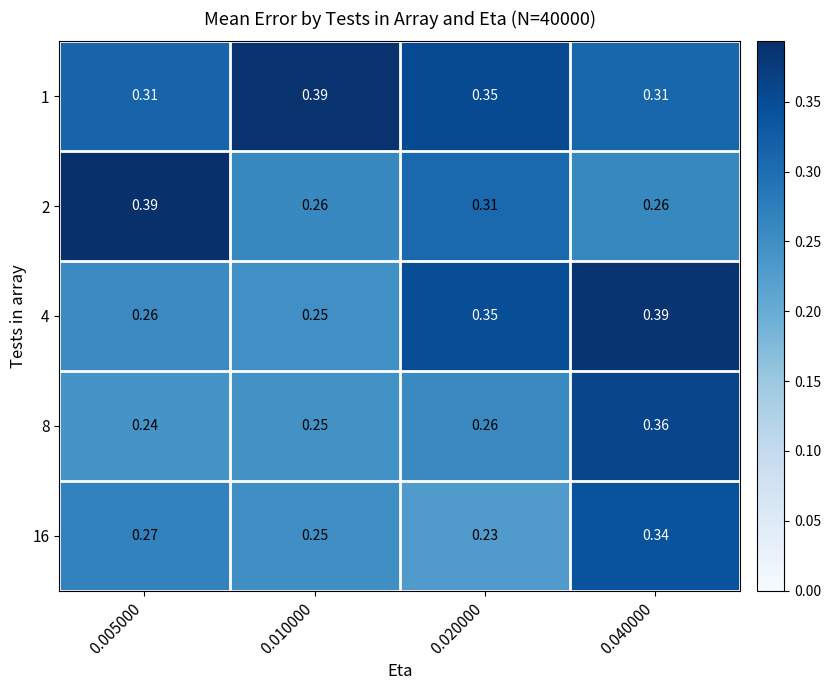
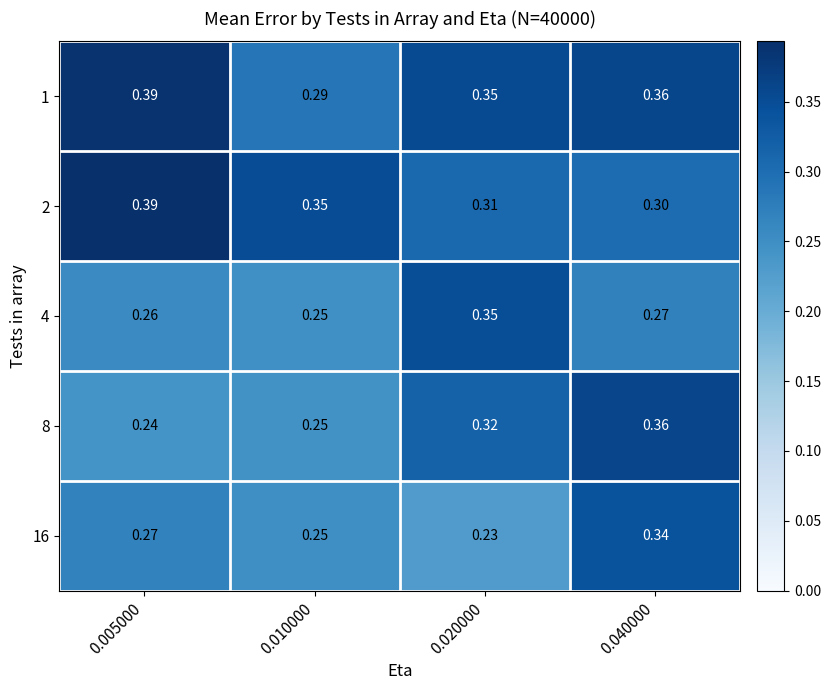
1, 0.005000: 0.31 -> 0.39
1, 0.010000: 0.39 -> 0.29
1, 0.040000: 0.31 -> 0.36
2, 0.010000: 0.26 -> 0.35
2, 0.040000: 0.26 -> 0.30
4, 0.040000: 0.39 -> 0.27
8, 0.020000: 0.26 -> 0.32
